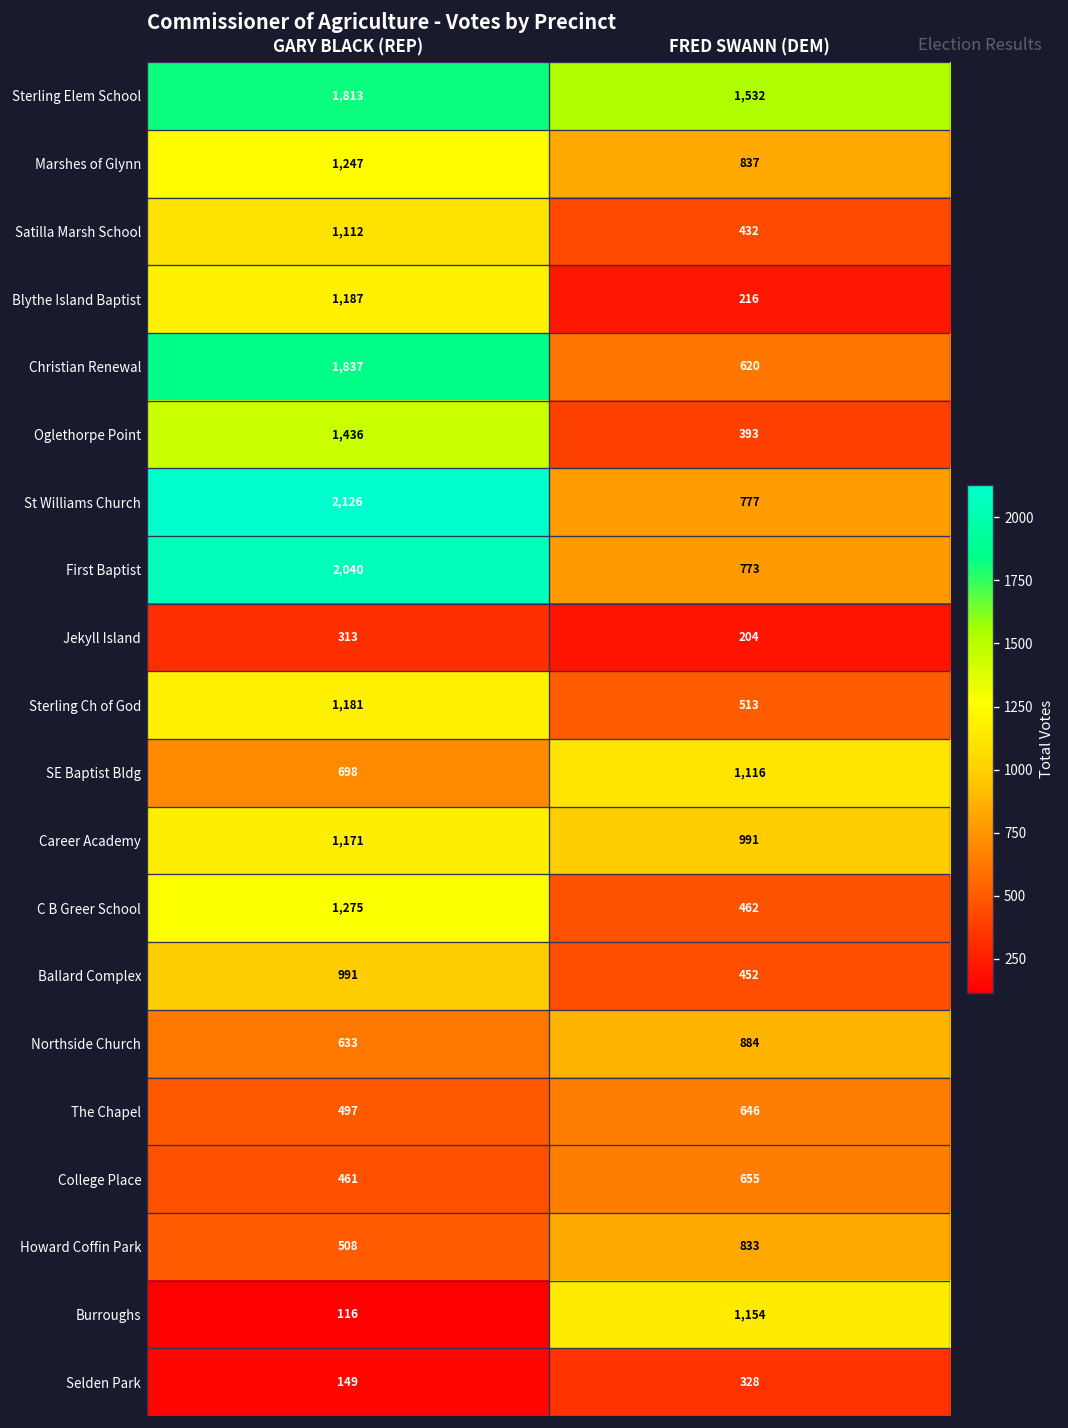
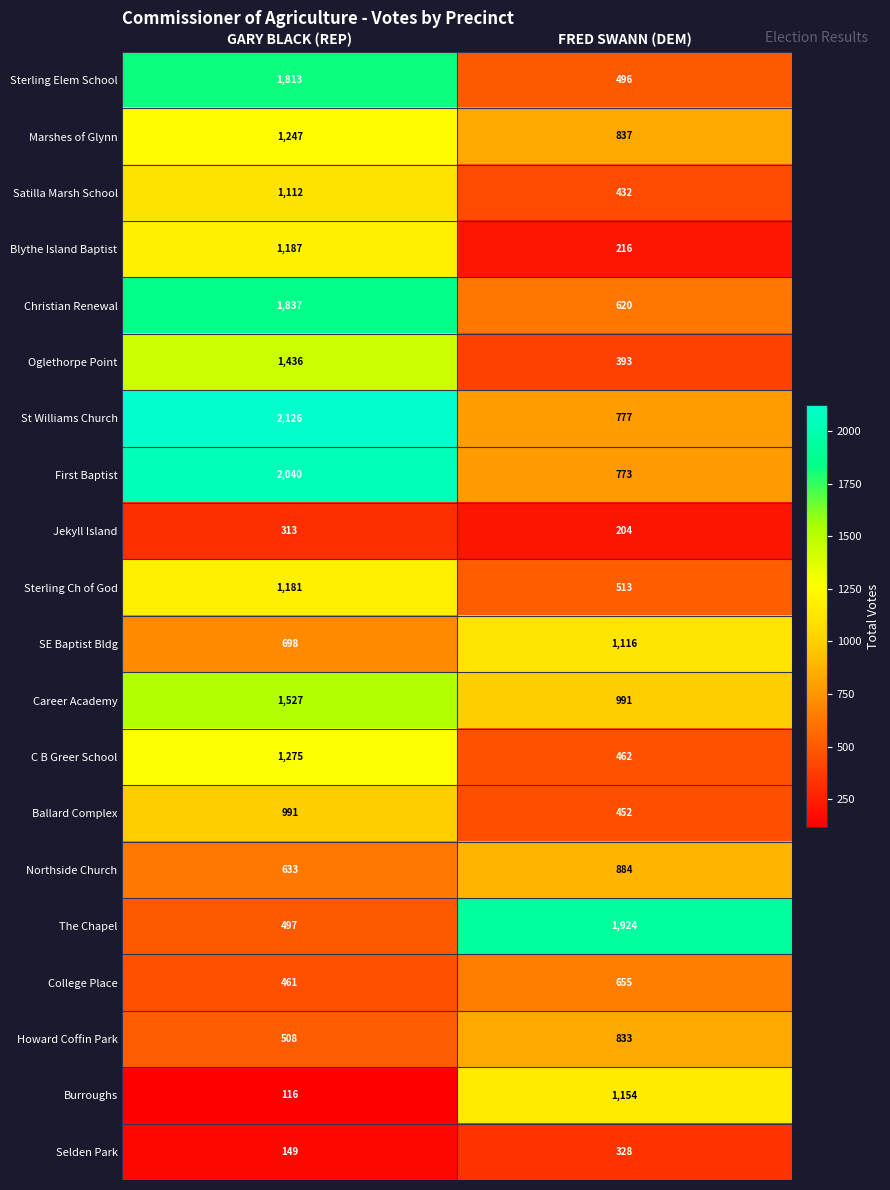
Sterling Elem School, FRED SWANN (DEM): 1,532 -> 496
Career Academy, GARY BLACK (REP): 1,171 -> 1,527
The Chapel, FRED SWANN (DEM): 646 -> 1,924
